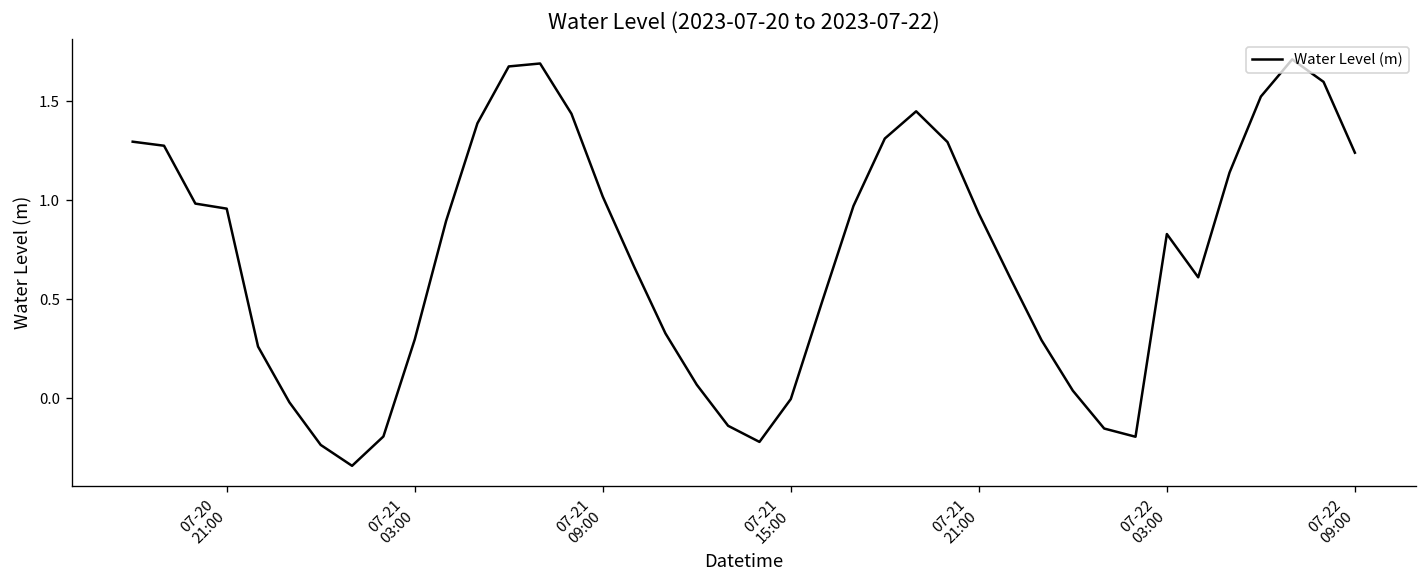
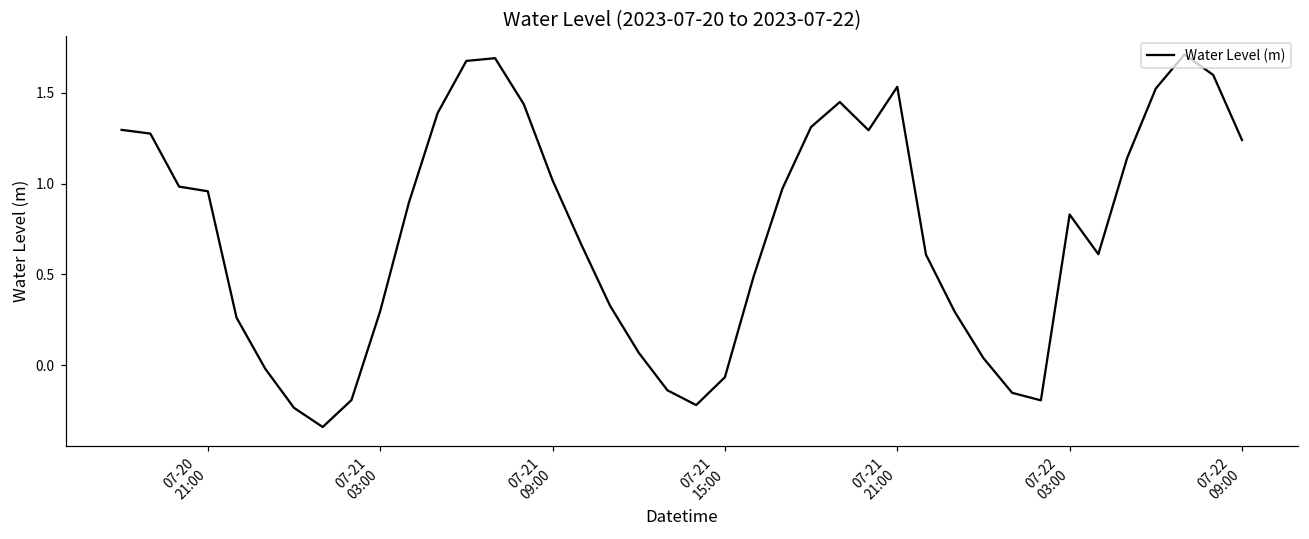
07-21 15:00: 0.00 -> -0.07
07-21 21:00: 0.93 -> 1.53
